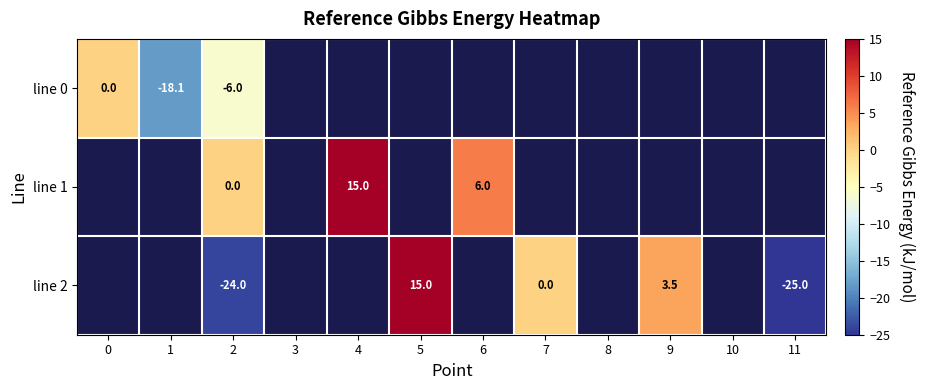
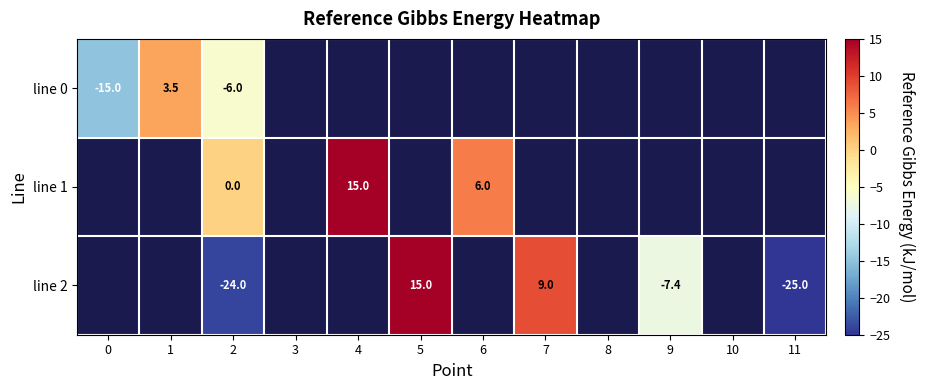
line 0, 0: 0.0 -> -15.0
line 0, 1: -18.1 -> 3.5
line 2, 7: 0.0 -> 9.0
line 2, 9: 3.5 -> -7.4
